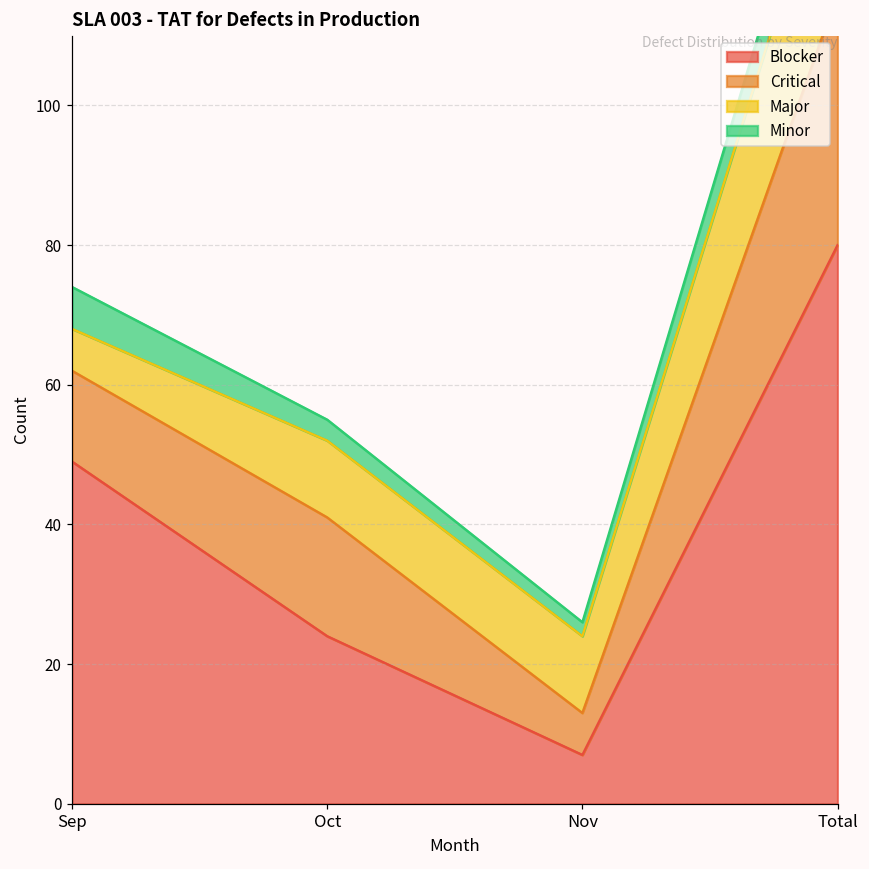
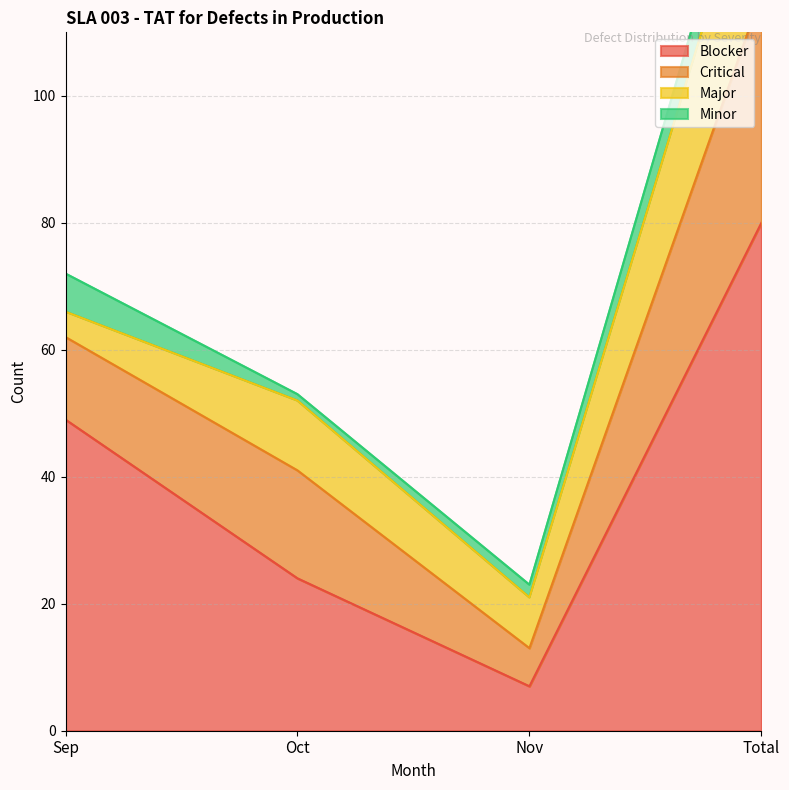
Major, Sep: 6 -> 4
Minor, Oct: 3 -> 1
Major, Nov: 11 -> 8
